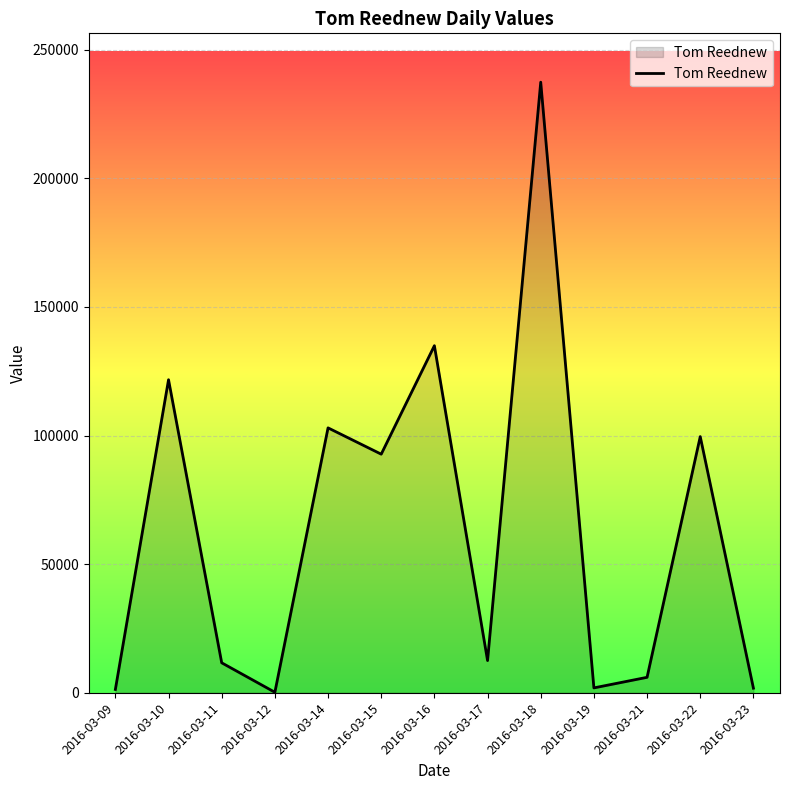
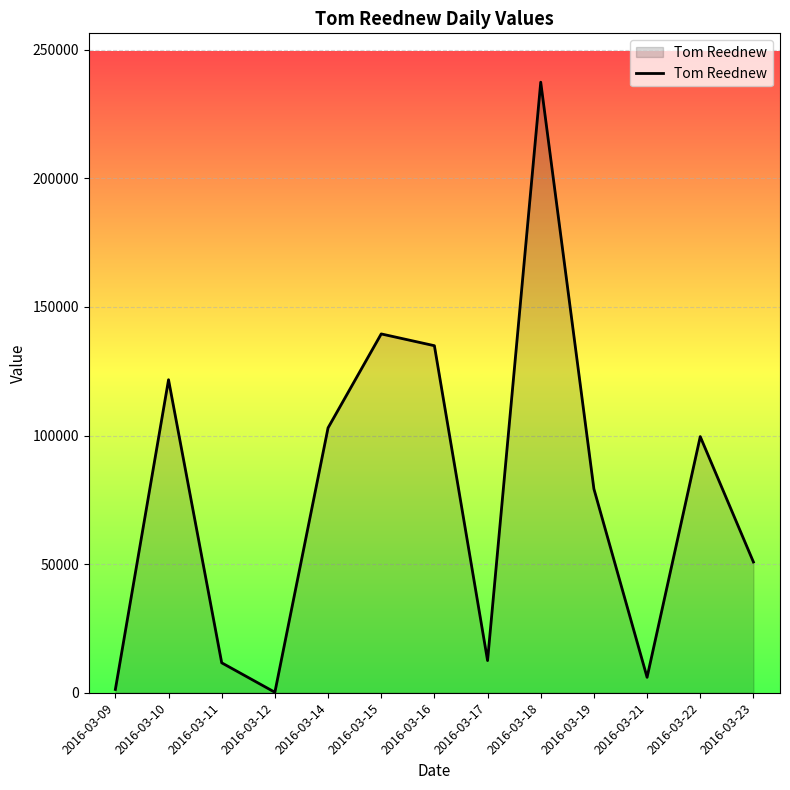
2016-03-15: 93000 -> 140000
2016-03-19: 2000 -> 79000
2016-03-23: 2000 -> 51000
